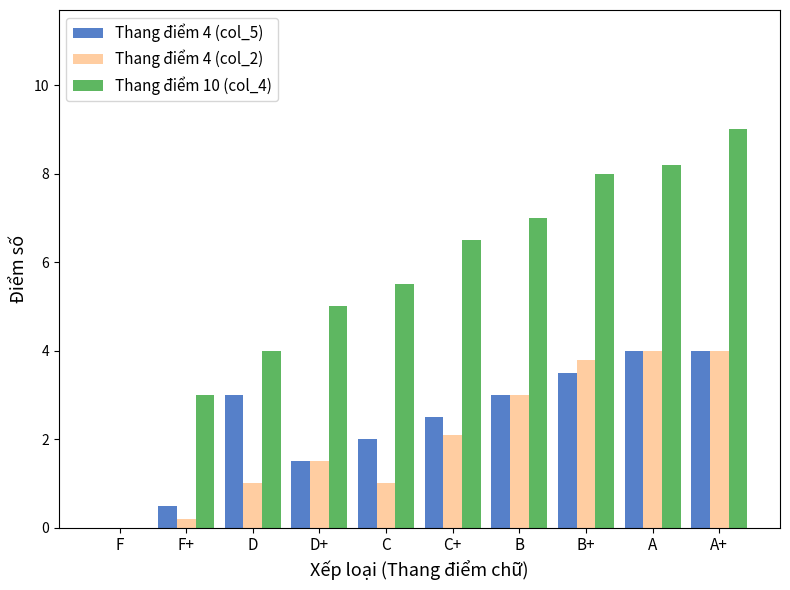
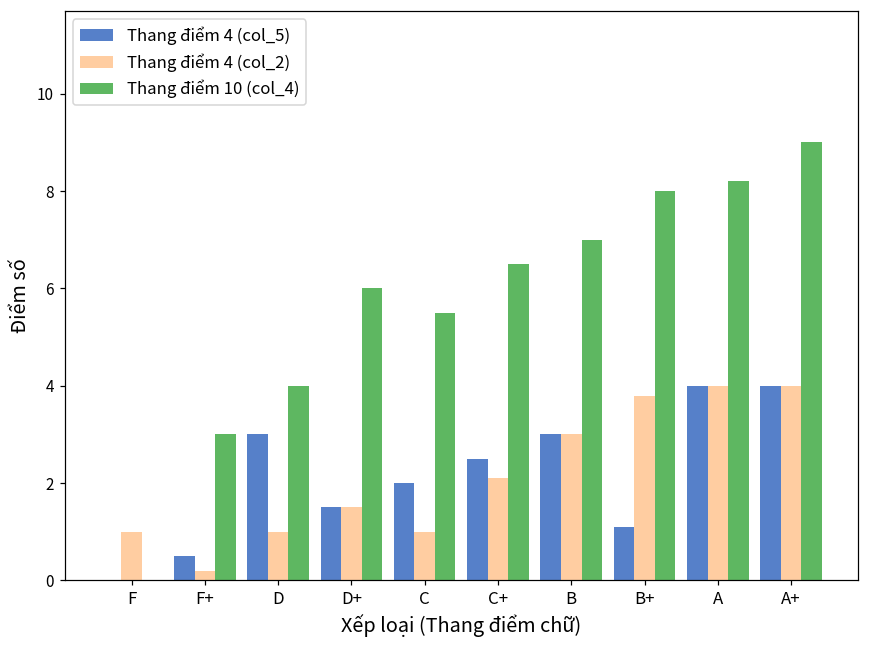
Thang điểm 4 (col_2), F: 0 -> 1
Thang điểm 10 (col_4), D+: 5 -> 6
Thang điểm 4 (col_5), B+: 3.5 -> 1.1
